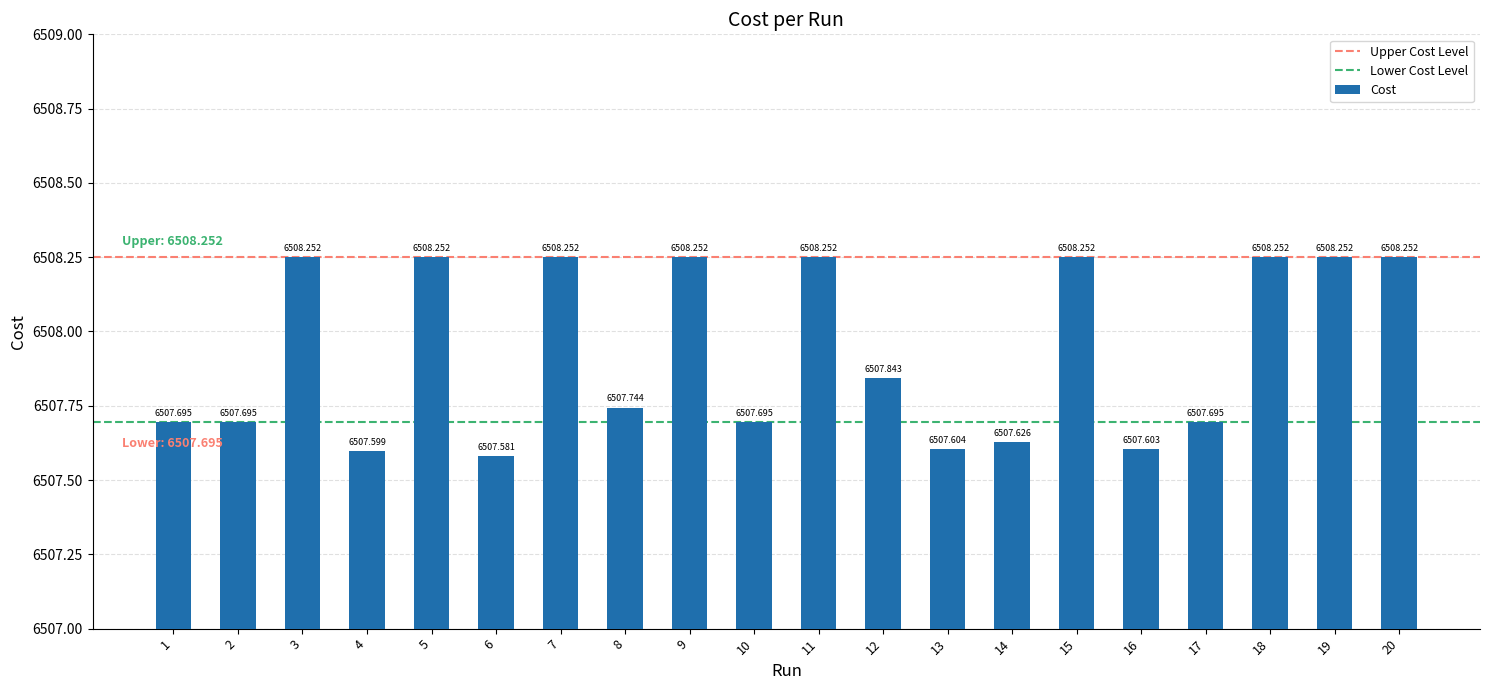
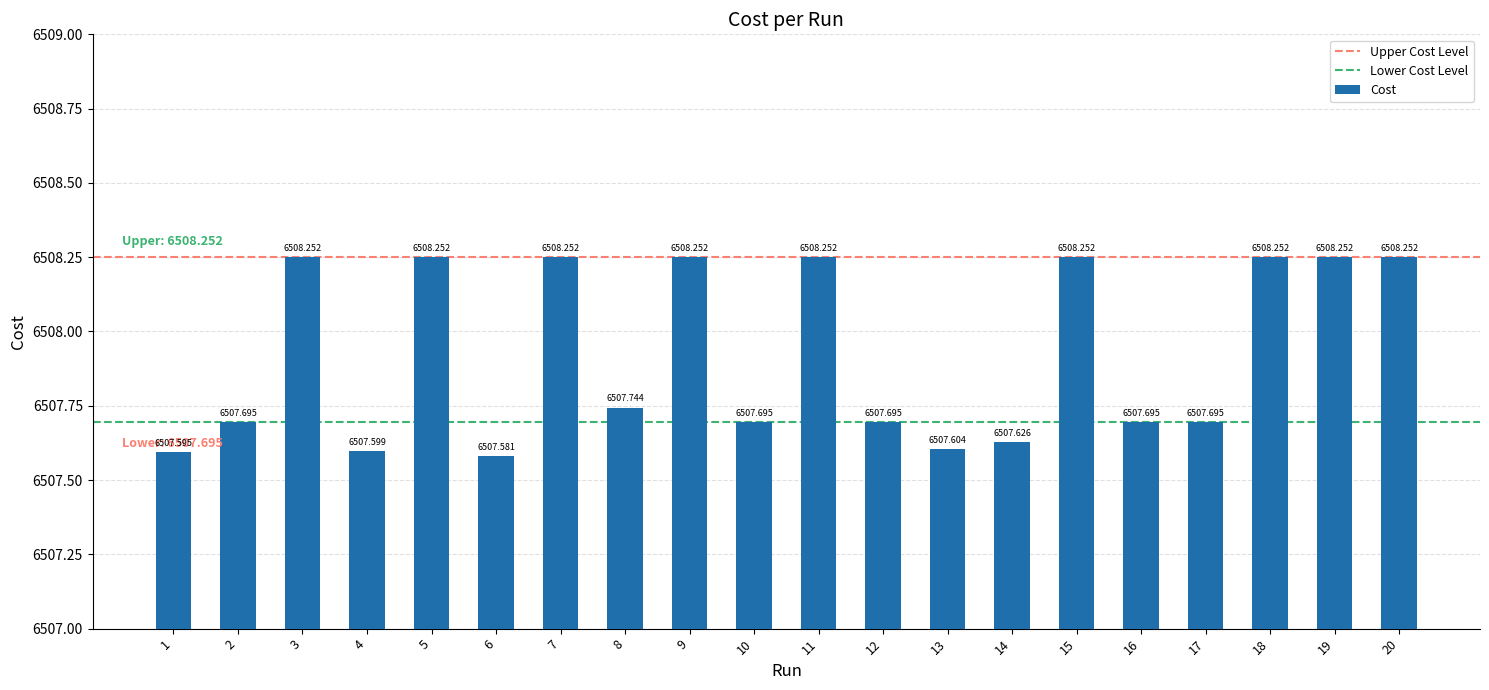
1: 6507.695 -> 6507.595
12: 6507.843 -> 6507.695
16: 6507.603 -> 6507.695
